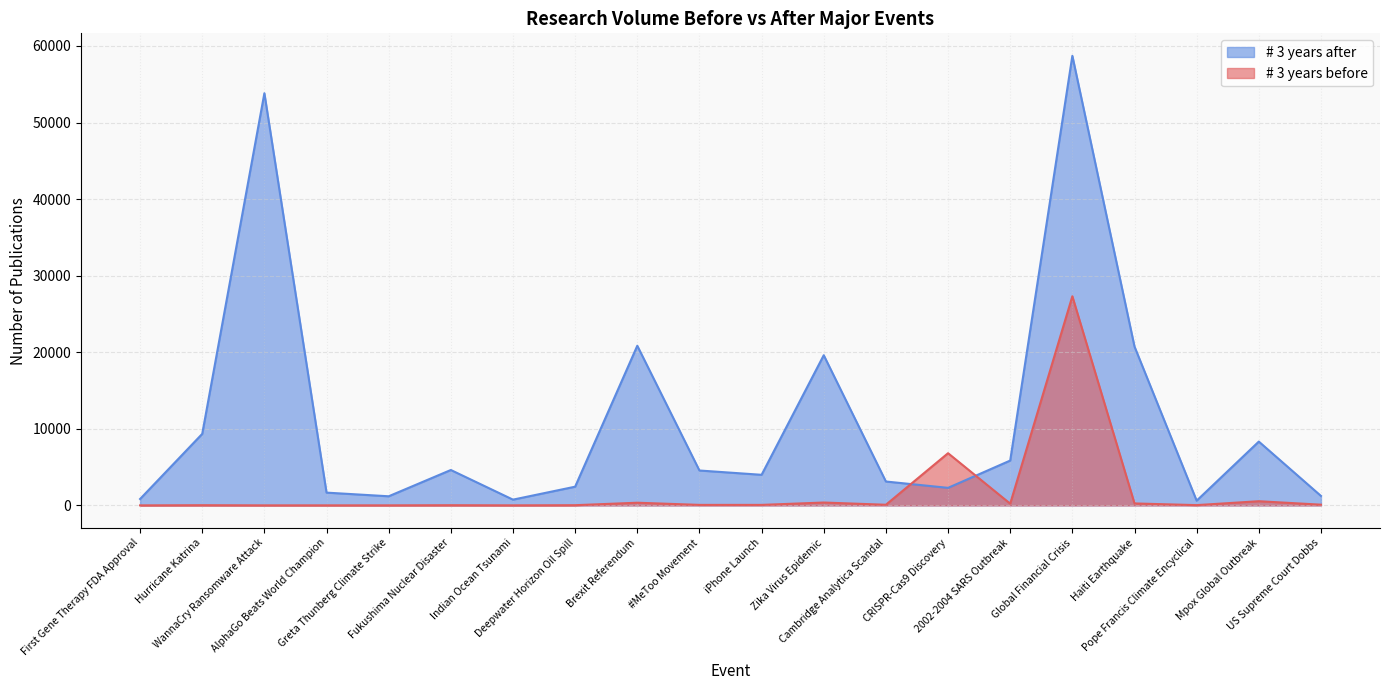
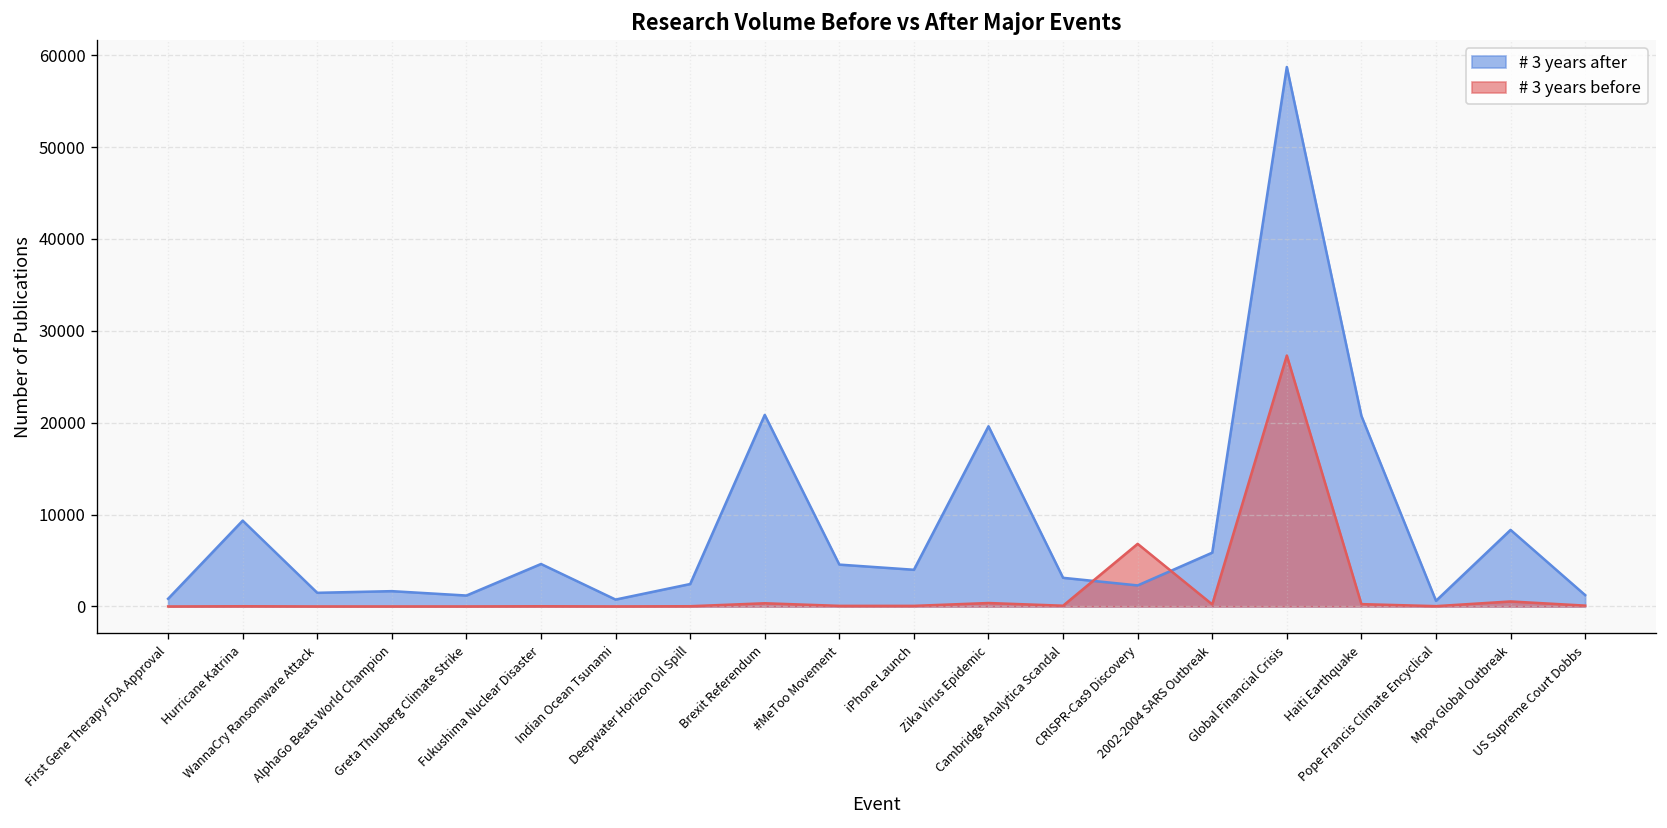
# 3 years after, WannaCry Ransomware Attack: 54000 -> 1000
